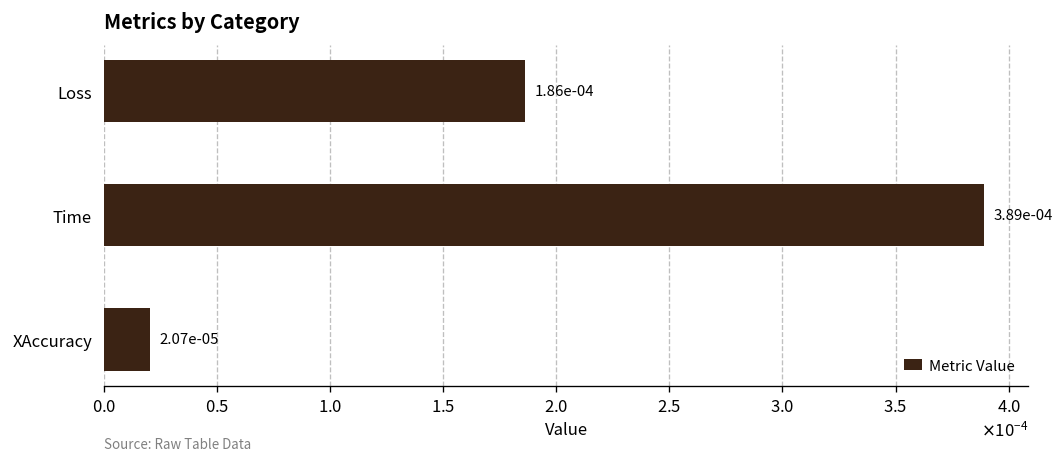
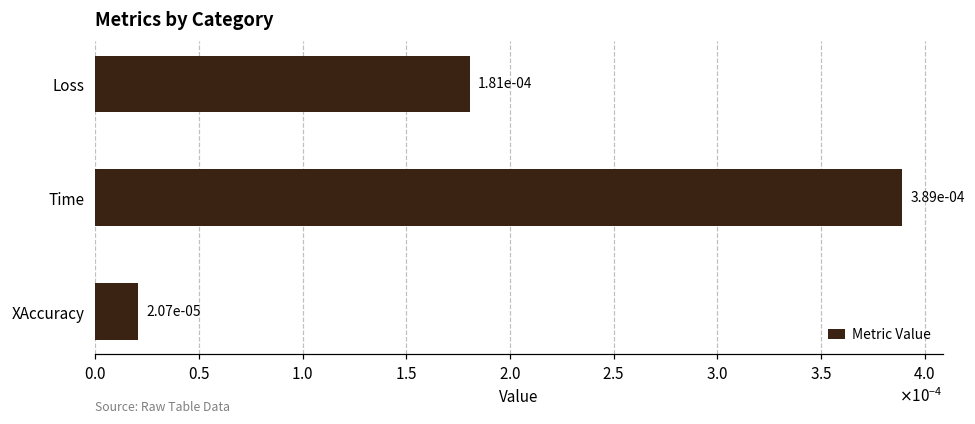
Loss: 1.86e-04 -> 1.81e-04
